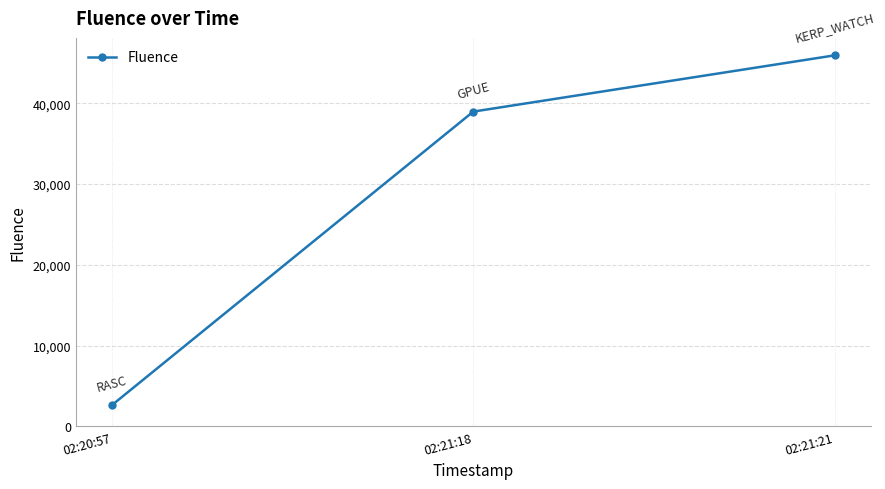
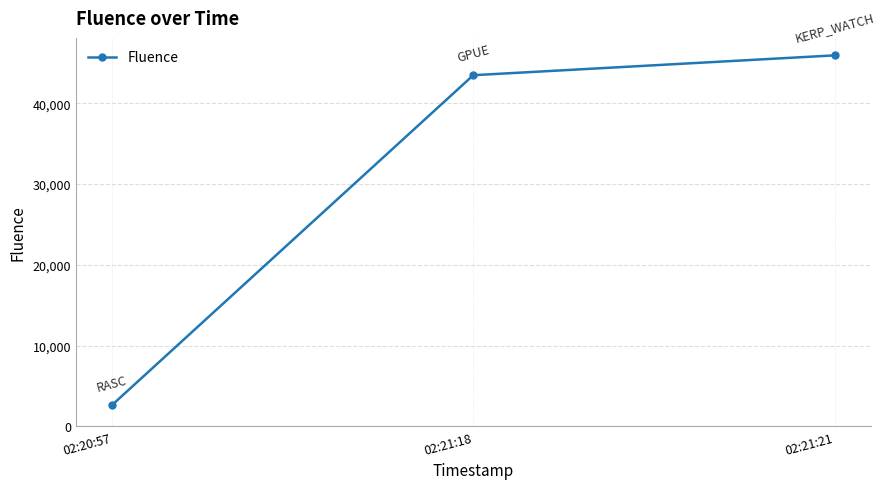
02:21:18: 39,000 -> 43,000
